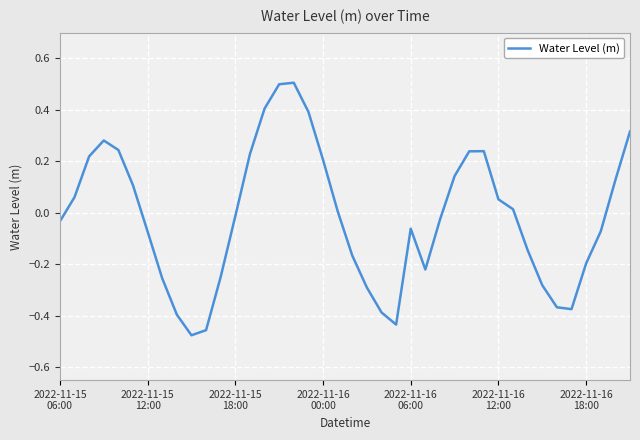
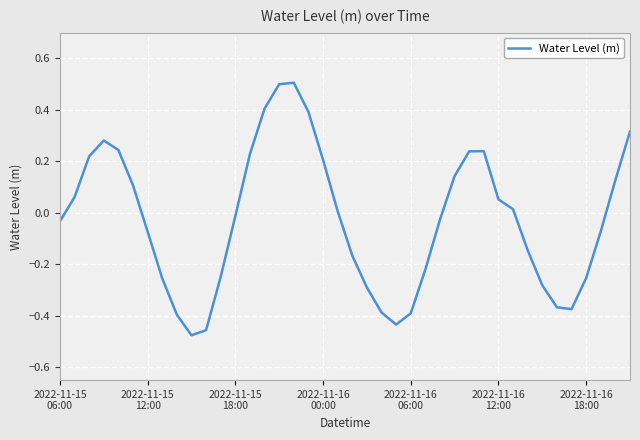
2022-11-16 06:00: -0.06 -> -0.39
2022-11-16 18:00: -0.20 -> -0.25
